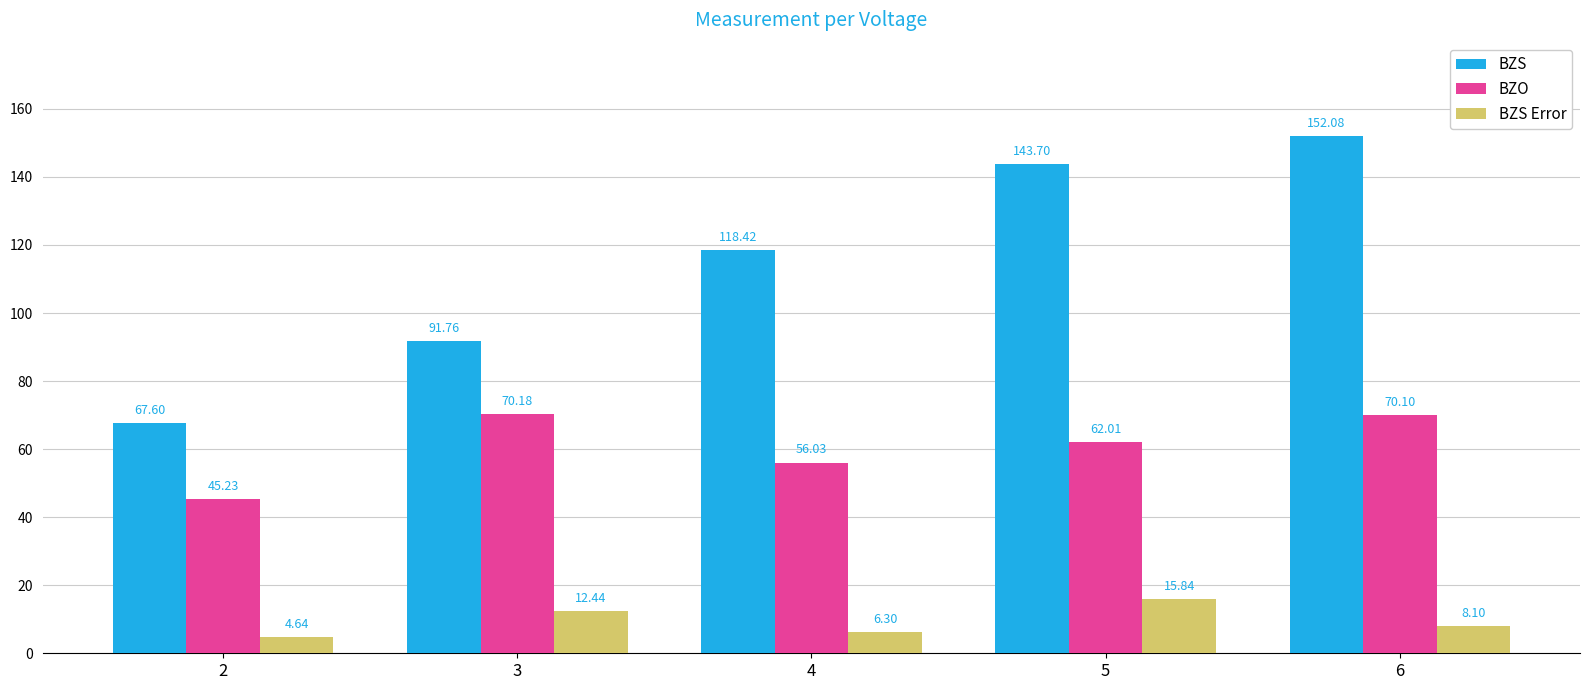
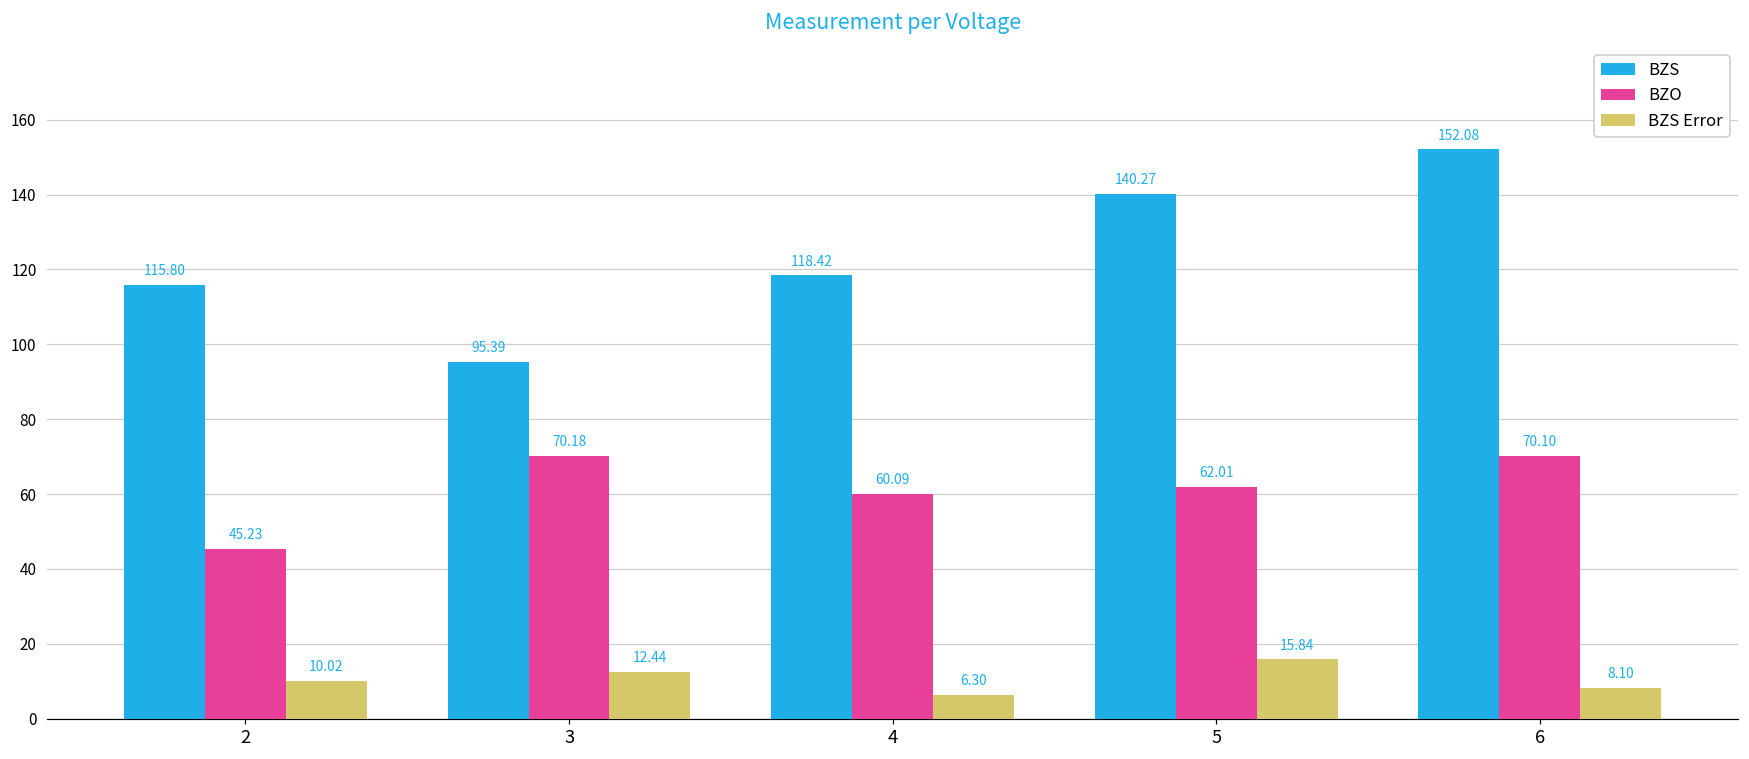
BZS, 2: 67.60 -> 115.80
BZS Error, 2: 4.64 -> 10.02
BZS, 3: 91.76 -> 95.39
BZO, 4: 56.03 -> 60.09
BZS, 5: 143.70 -> 140.27
